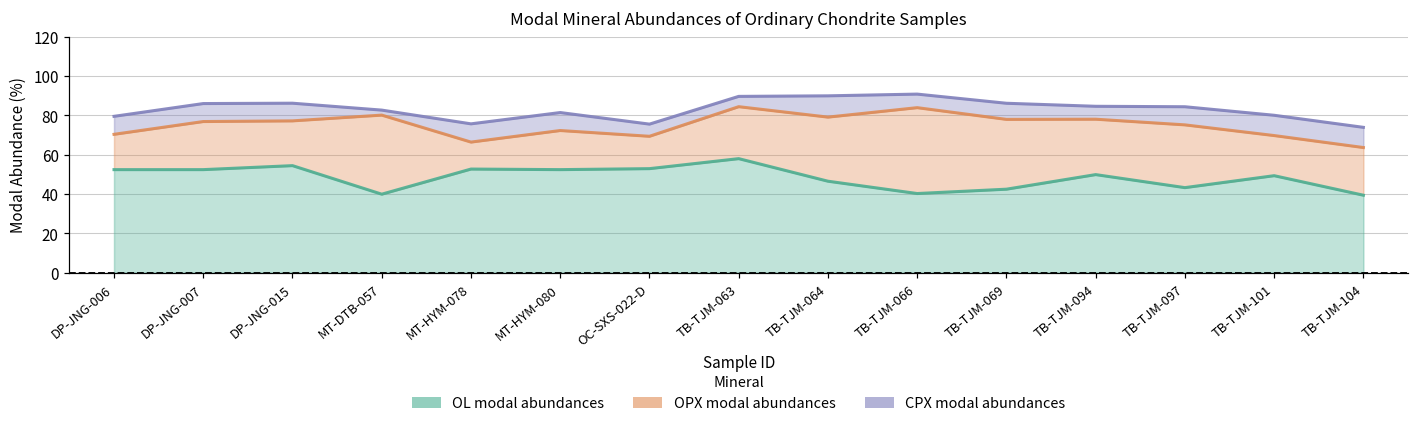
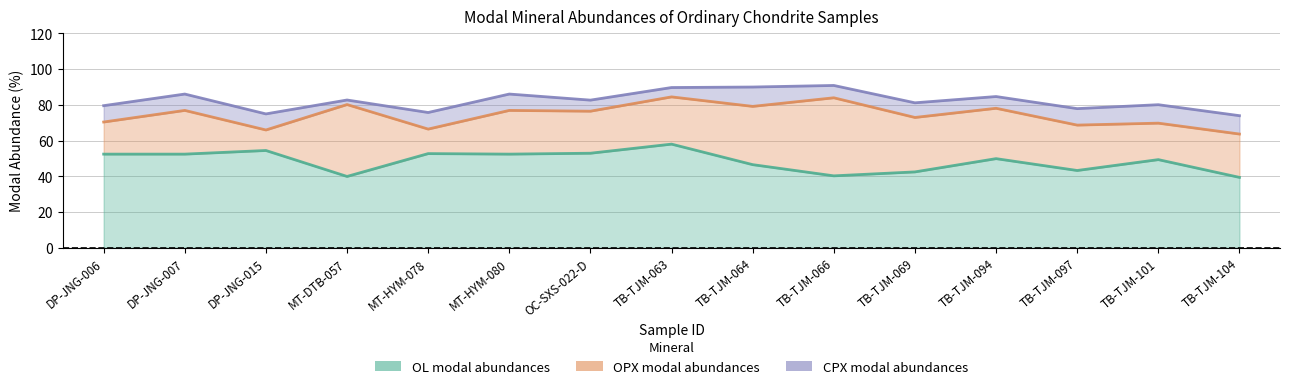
OPX modal abundances, DP-JNG-015: 23 -> 11
OPX modal abundances, MT-HYM-080: 20 -> 24
OPX modal abundances, OC-SXS-022-D: 16 -> 24
OPX modal abundances, TB-TJM-069: 36 -> 30
OPX modal abundances, TB-TJM-097: 32 -> 25
